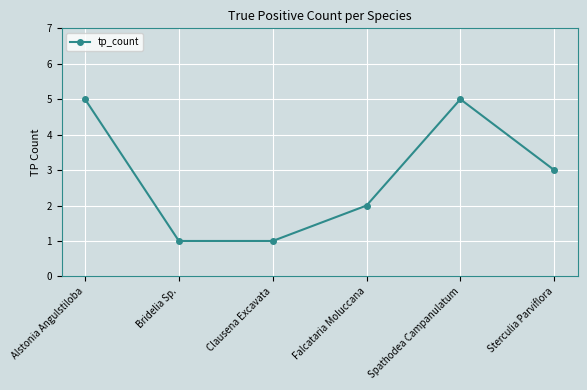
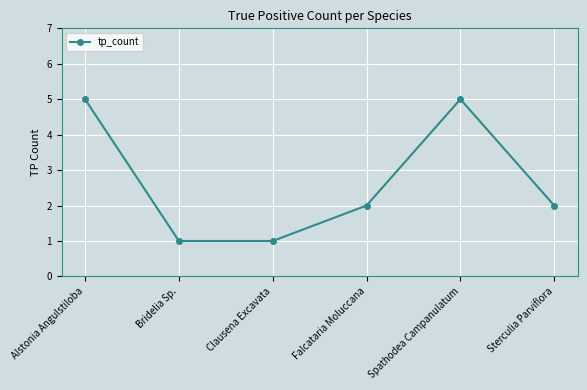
Sterculia Parviflora: 3 -> 2
